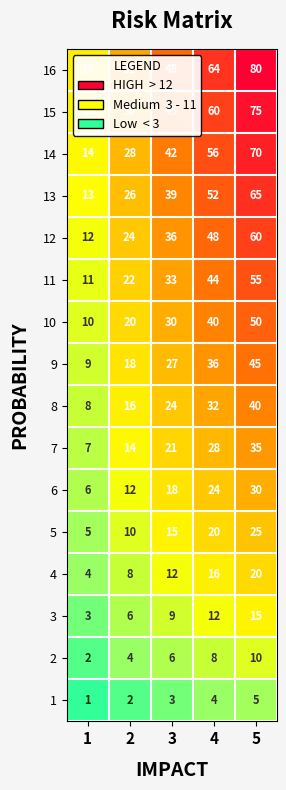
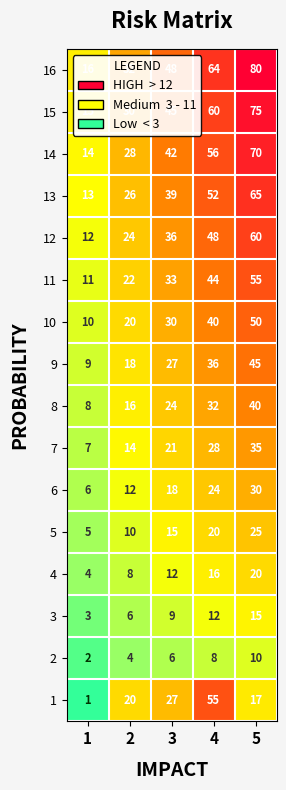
1, 2: 2 -> 20
1, 3: 3 -> 27
1, 4: 4 -> 55
1, 5: 5 -> 17
